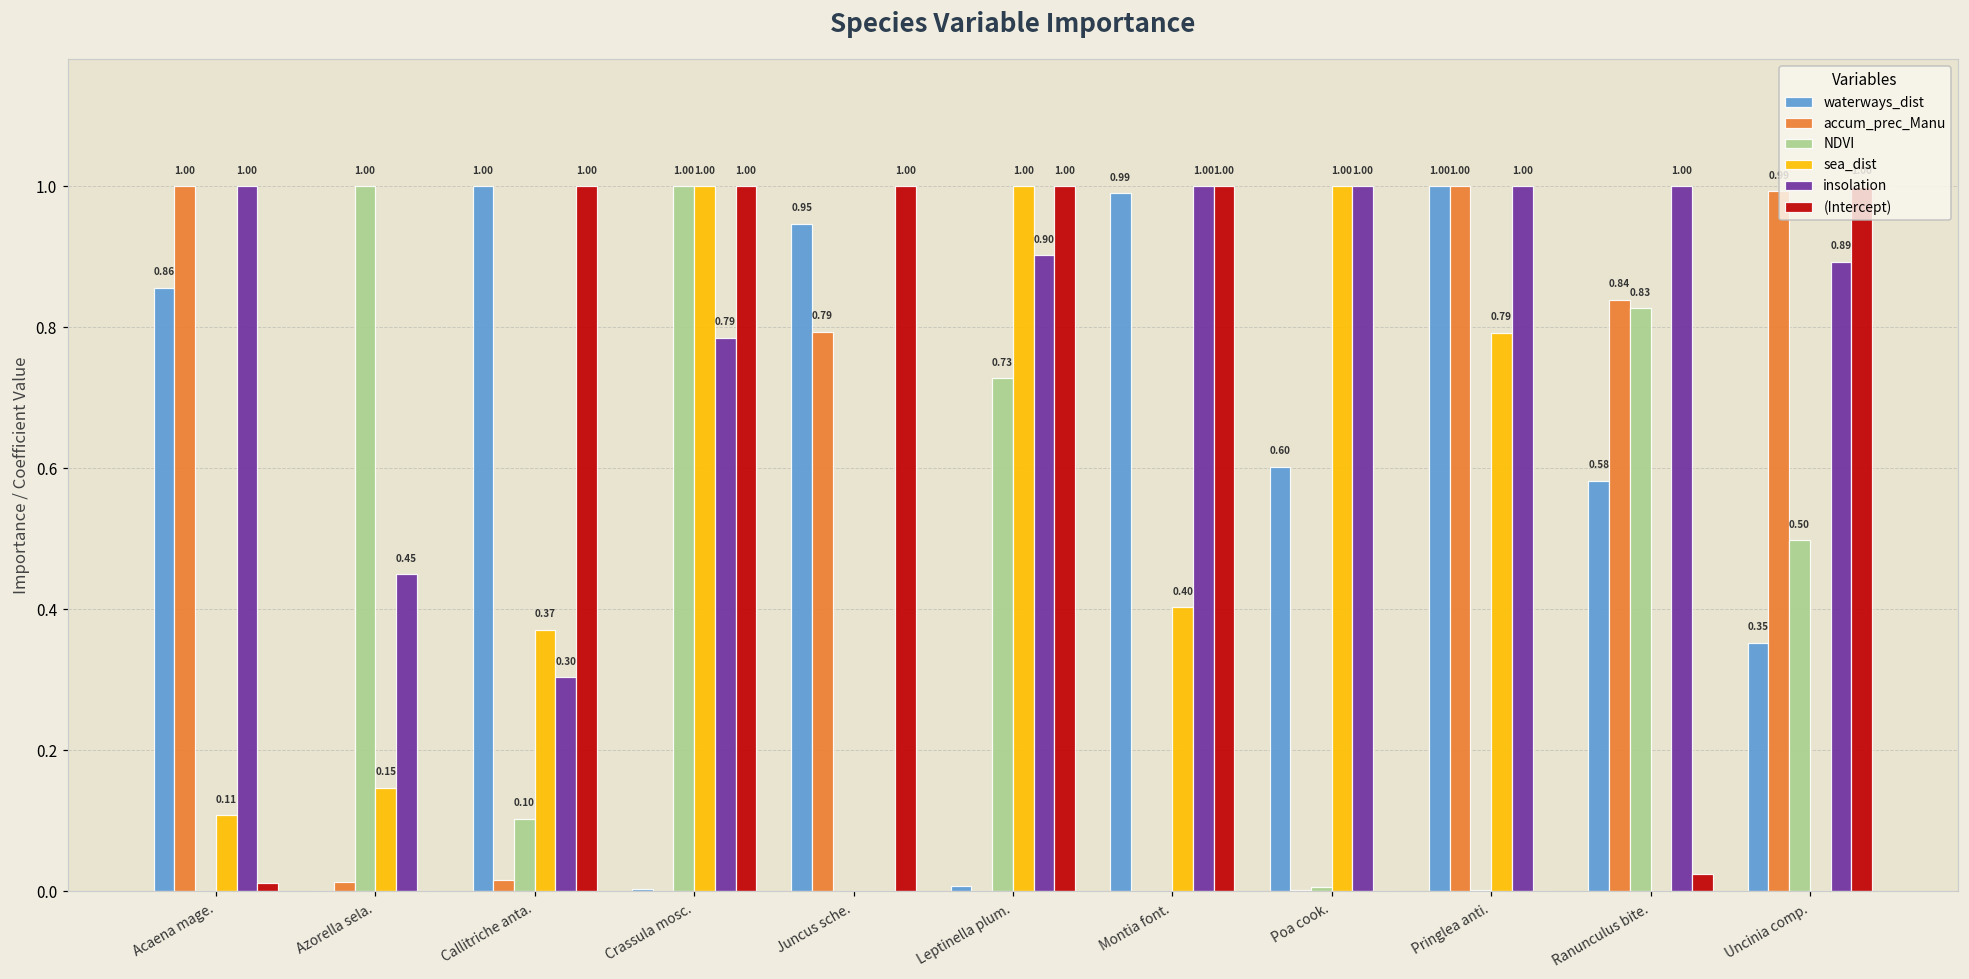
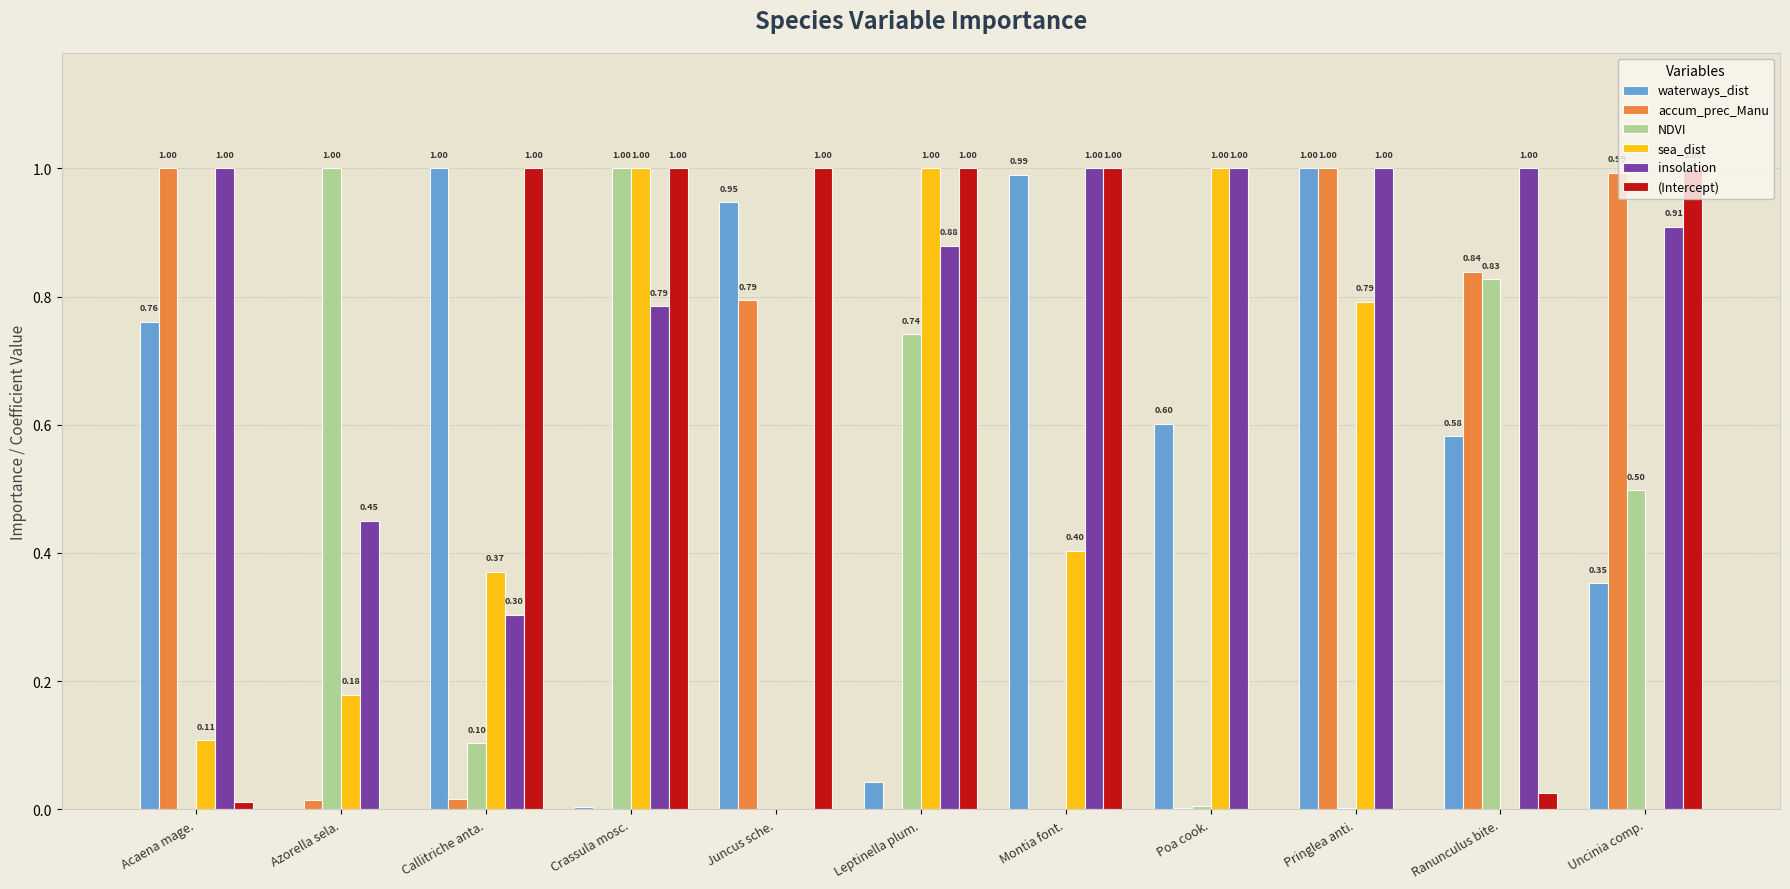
waterways_dist, Acaena mage.: 0.86 -> 0.76
sea_dist, Azorella sela.: 0.15 -> 0.18
waterways_dist, Leptinella plum.: 0.01 -> 0.04
NDVI, Leptinella plum.: 0.73 -> 0.74
insolation, Leptinella plum.: 0.90 -> 0.88
insolation, Uncinia comp.: 0.89 -> 0.91
